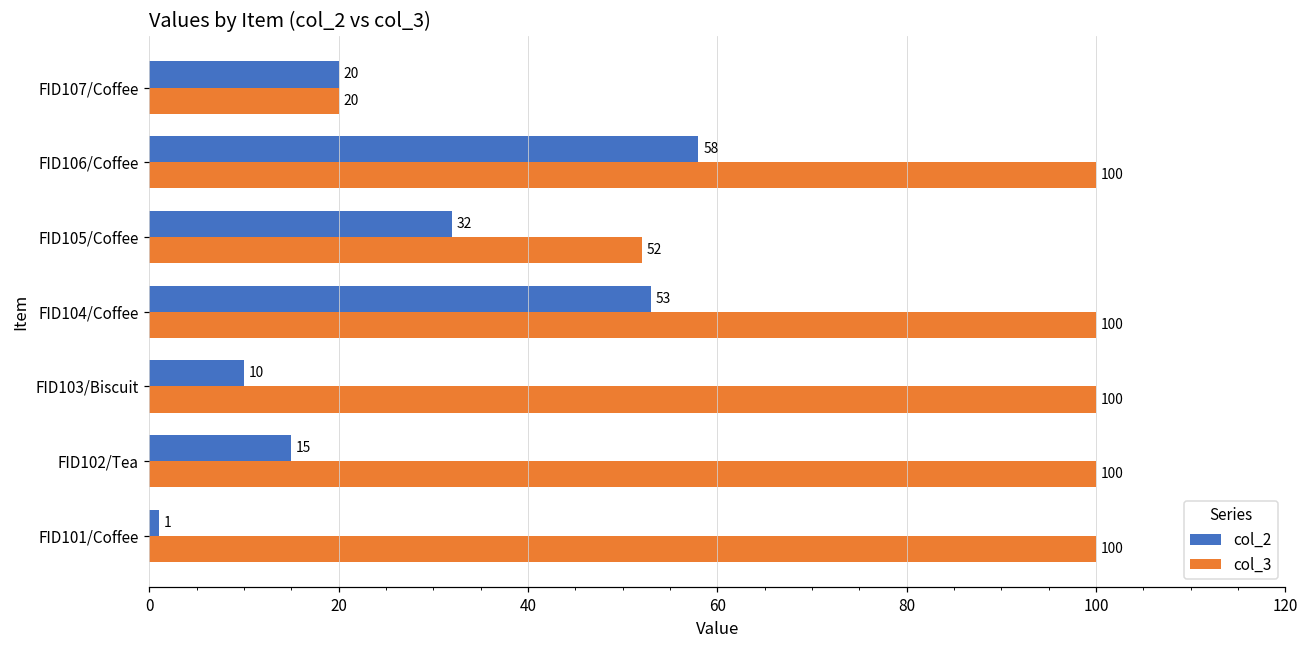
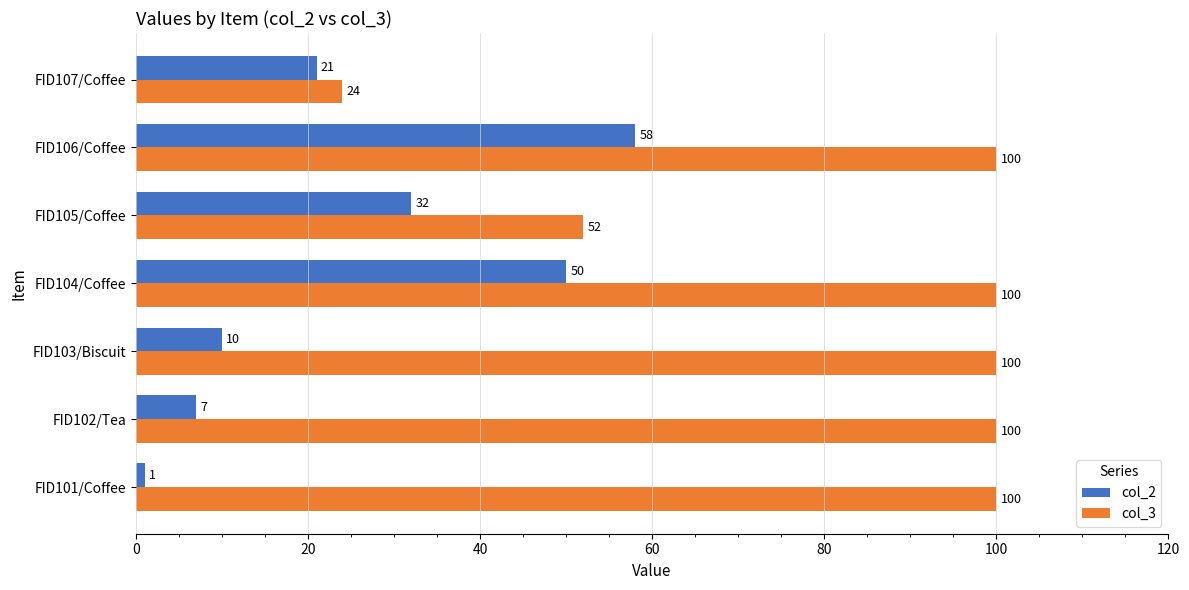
col_2, FID107/Coffee: 20 -> 21
col_3, FID107/Coffee: 20 -> 24
col_2, FID104/Coffee: 53 -> 50
col_2, FID102/Tea: 15 -> 7
